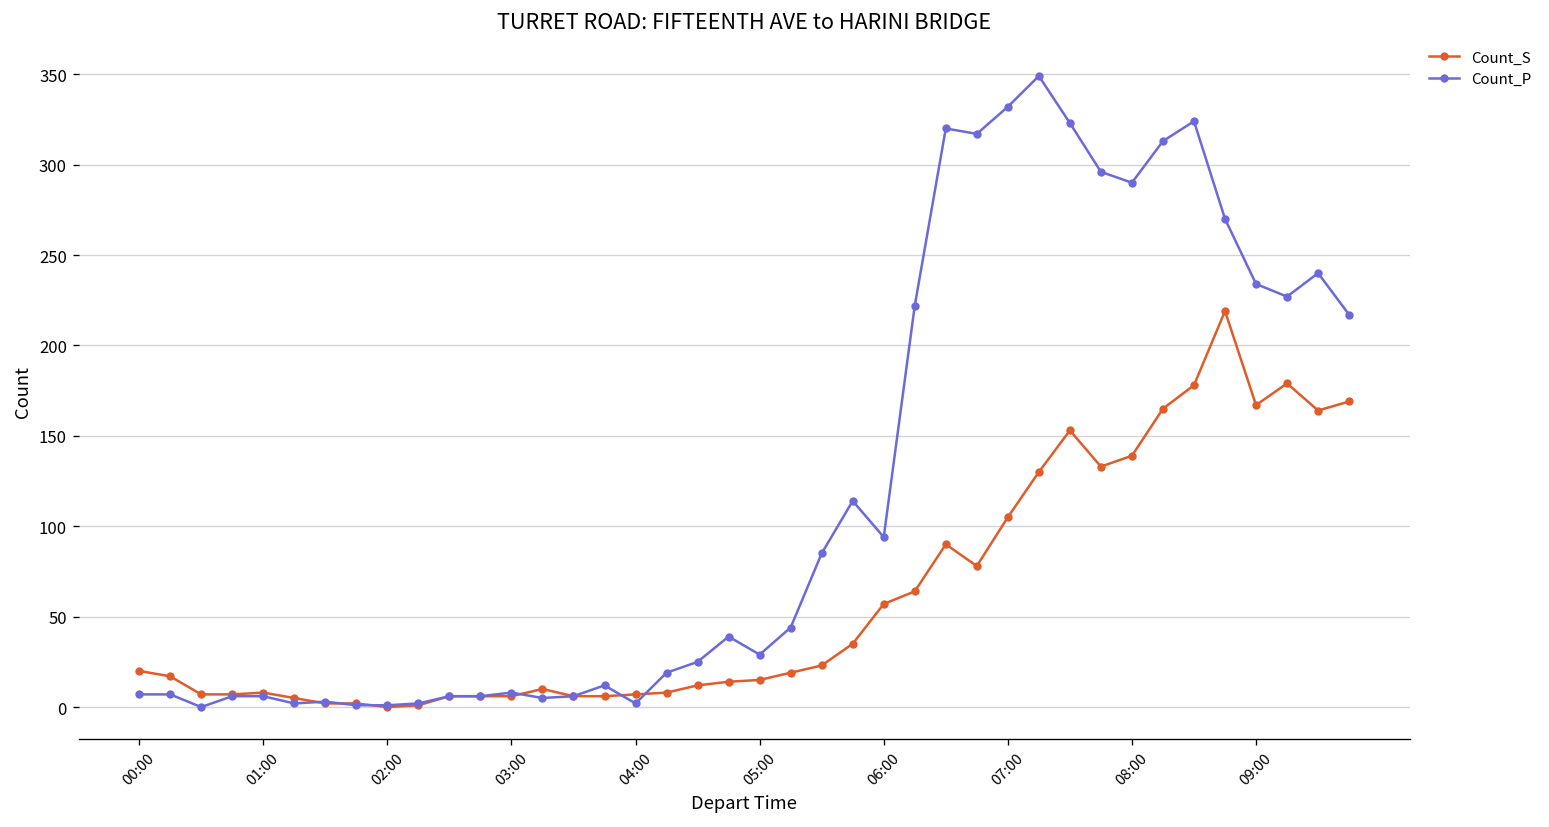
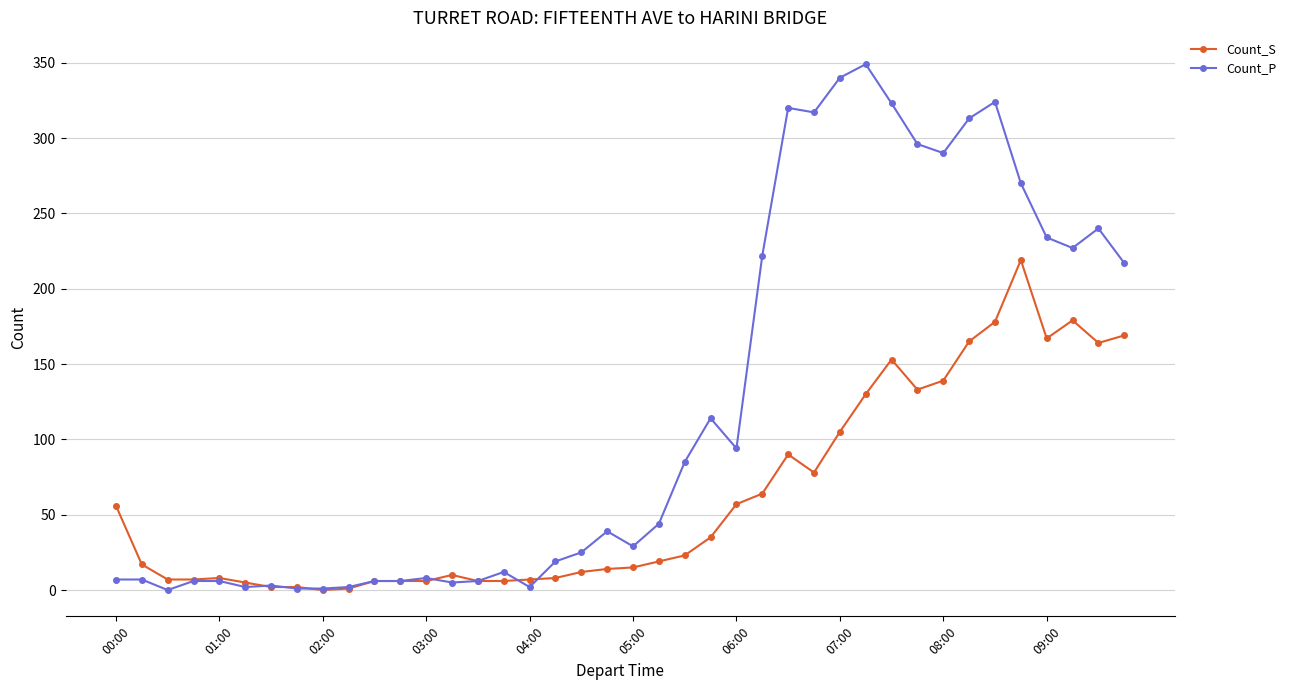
Count_S, 00:00: 20 -> 56
Count_P, 07:00: 332 -> 340
